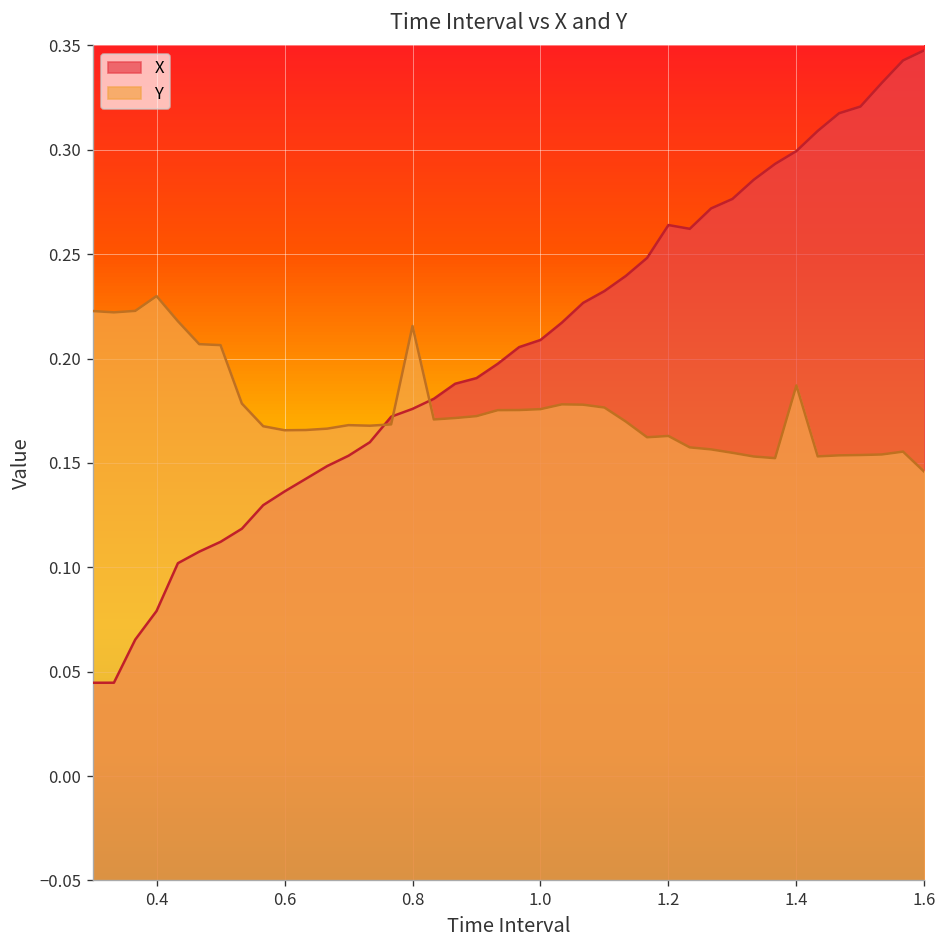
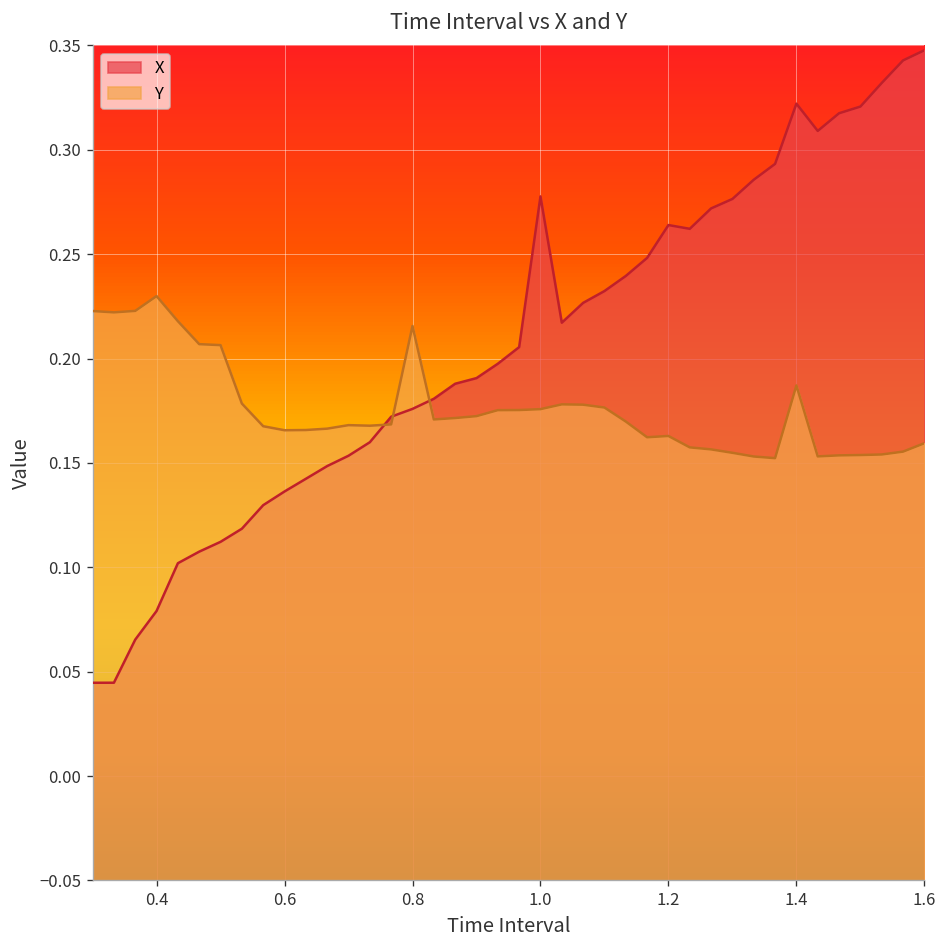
X, 1.0: 0.209 -> 0.278
X, 1.4: 0.299 -> 0.322
Y, 1.6: 0.146 -> 0.159
